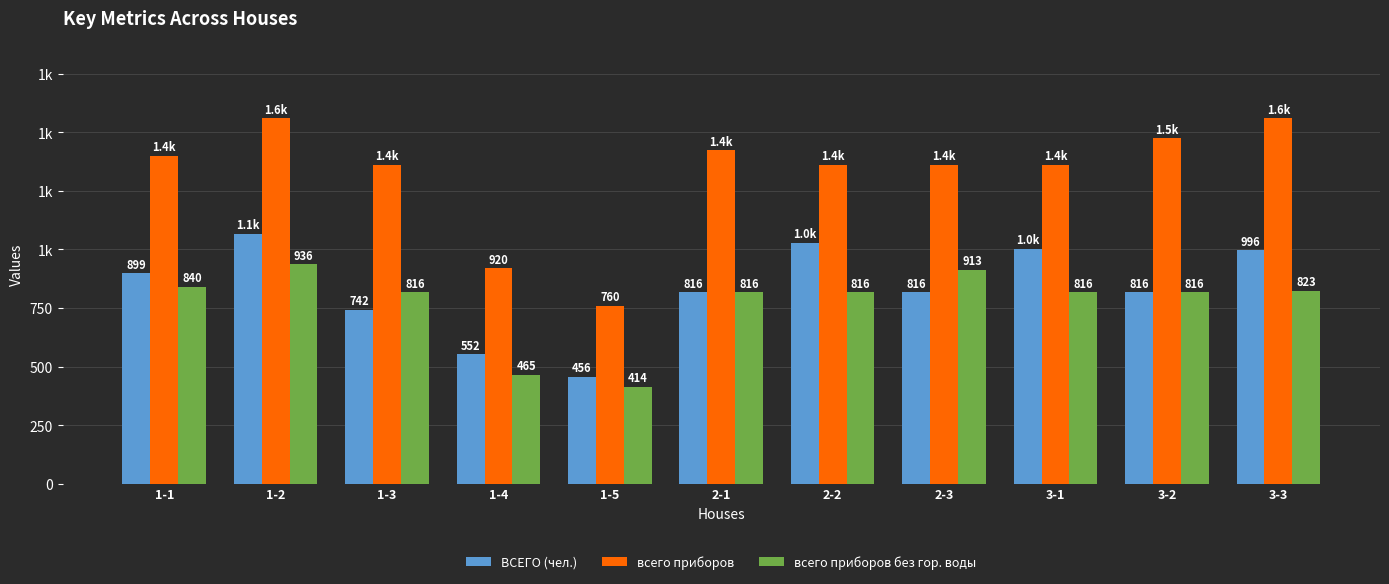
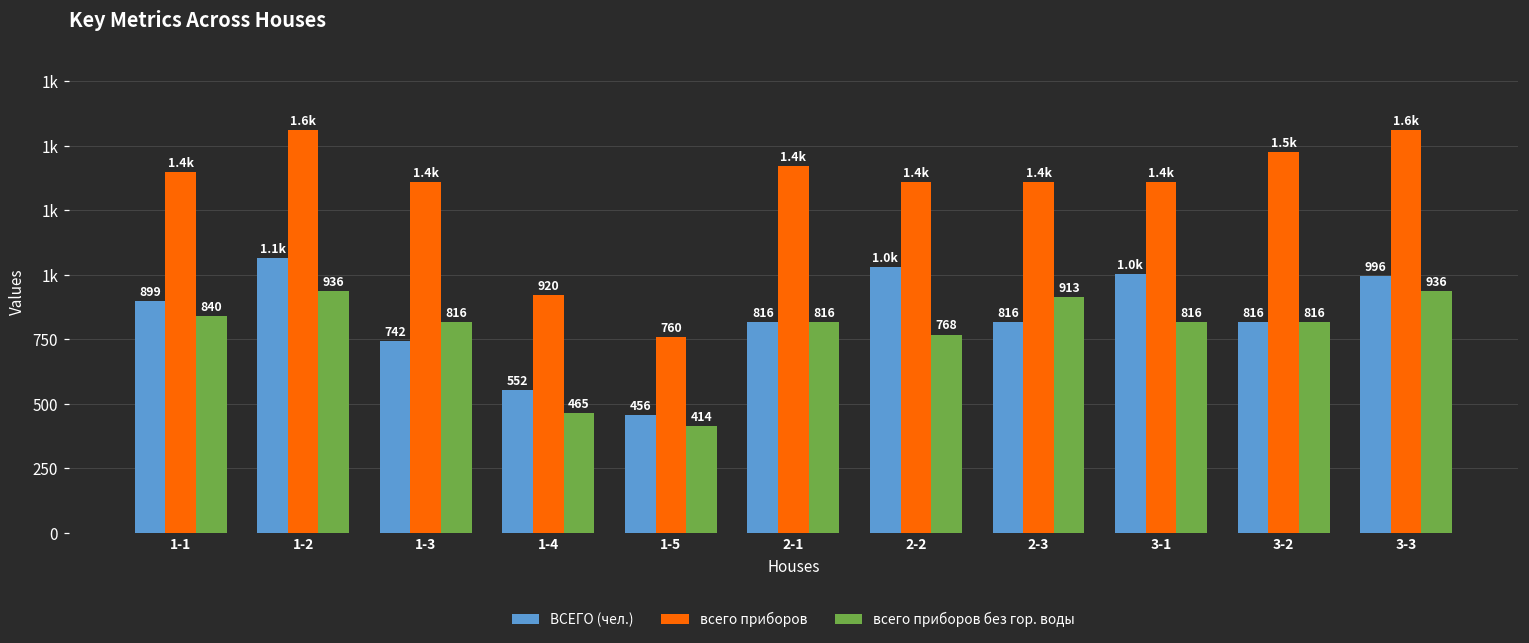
всего приборов без гор. воды, 2-2: 816 -> 768
всего приборов без гор. воды, 3-3: 823 -> 936
